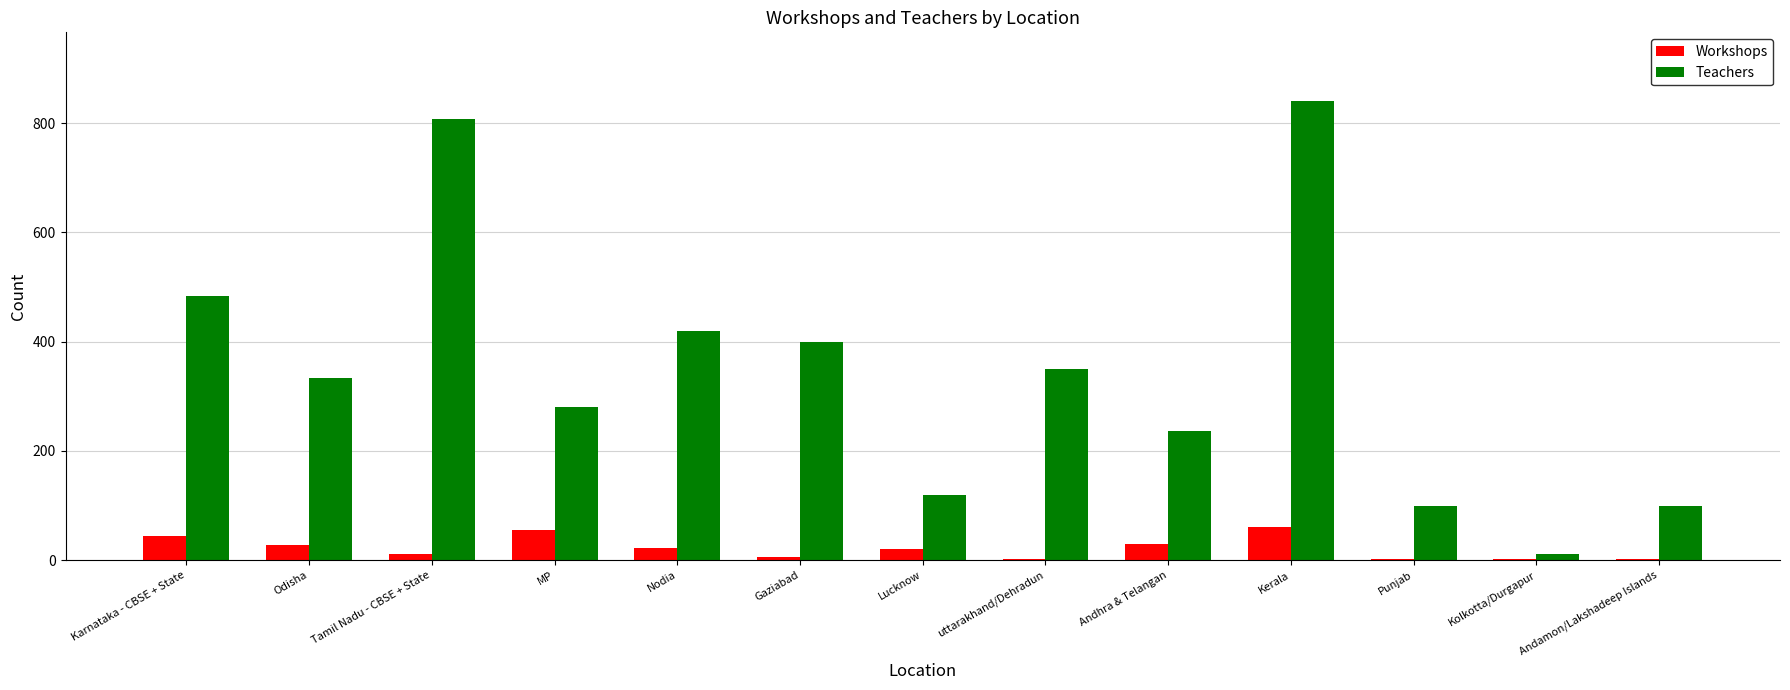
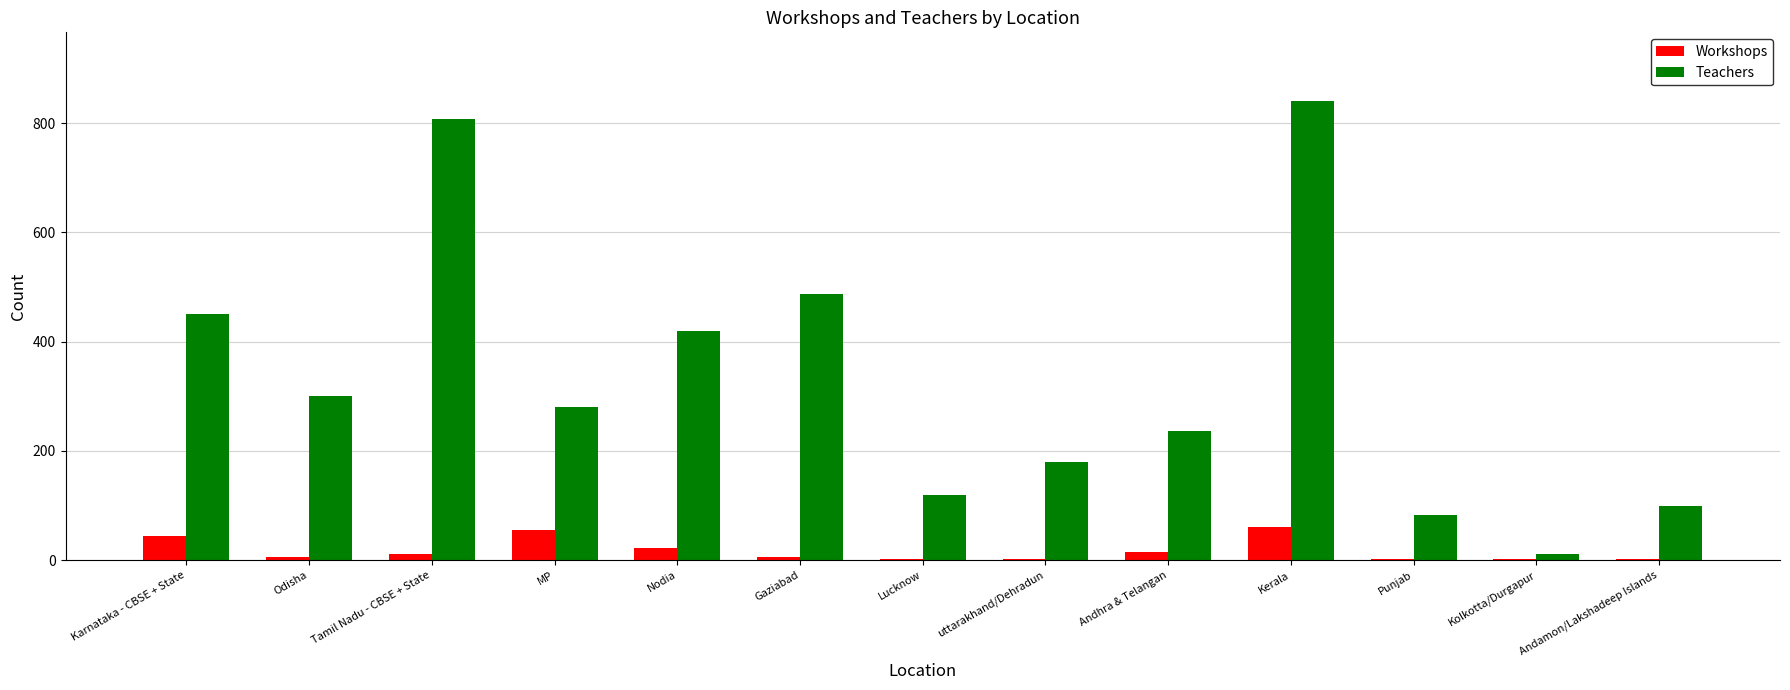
Teachers, Karnataka - CBSE + State: 480 -> 450
Workshops, Odisha: 30 -> 10
Teachers, Odisha: 330 -> 300
Teachers, Gaziabad: 400 -> 490
Workshops, Lucknow: 20 -> 0
Teachers, uttarakhand/Dehradun: 350 -> 180
Workshops, Andhra & Telangan: 30 -> 20
Teachers, Punjab: 100 -> 80
